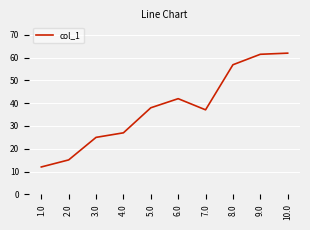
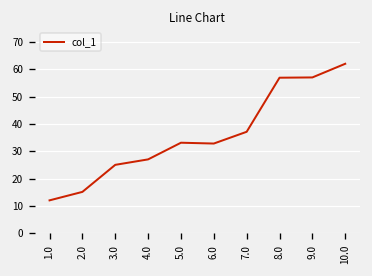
5.0: 38 -> 33
6.0: 42 -> 33
9.0: 62 -> 57
